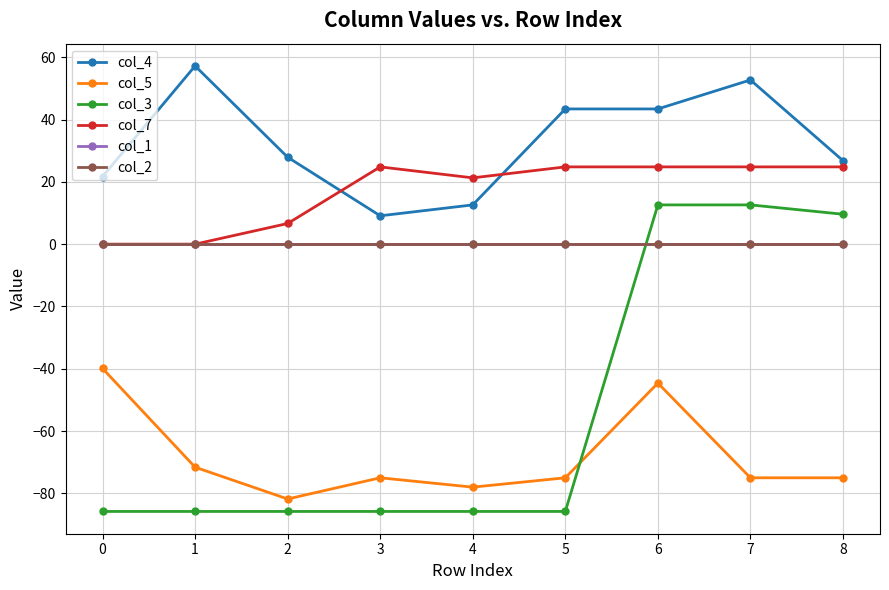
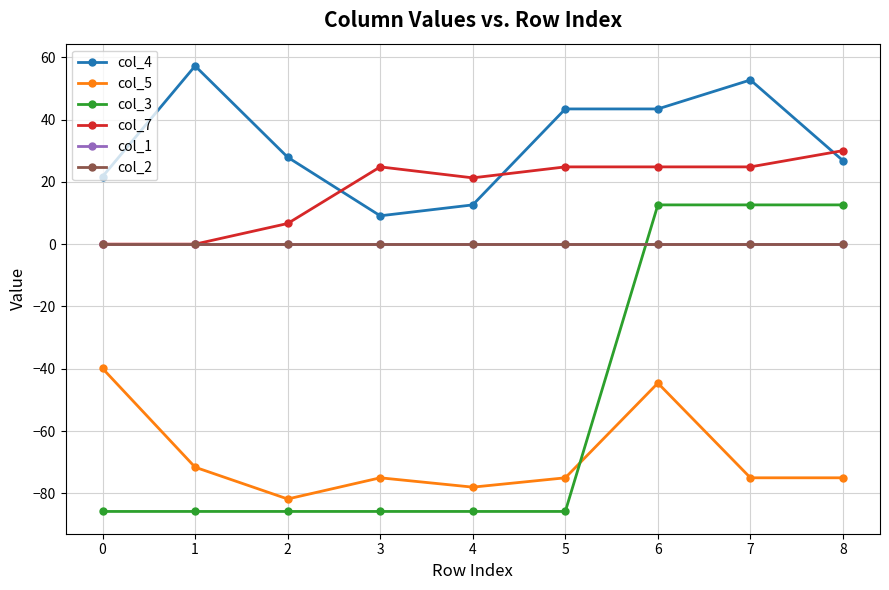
col_3, 8: 10 -> 13
col_7, 8: 25 -> 30
